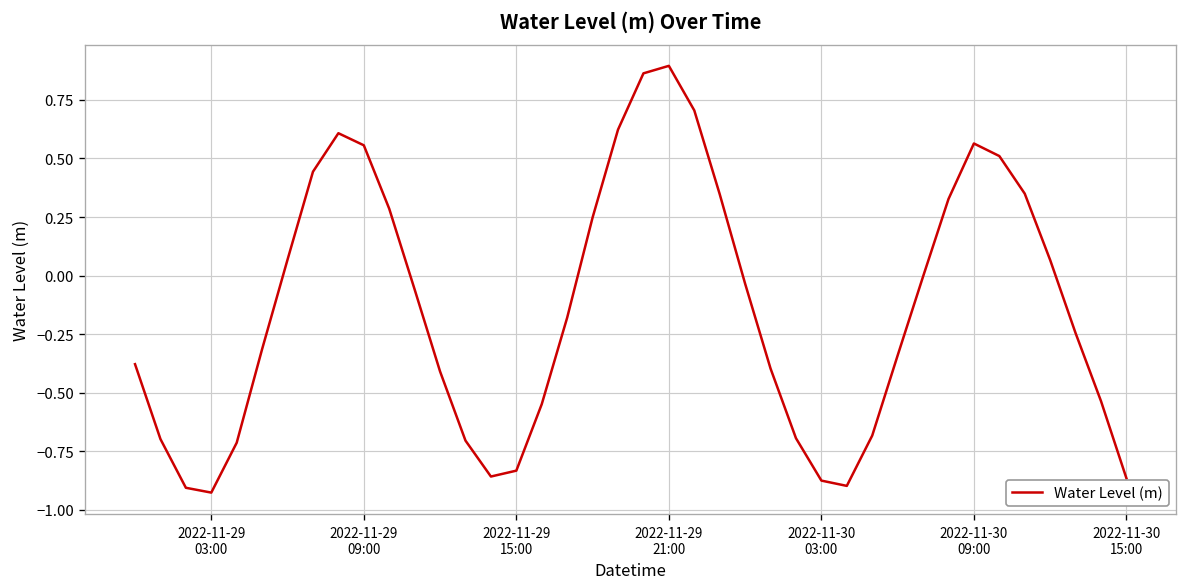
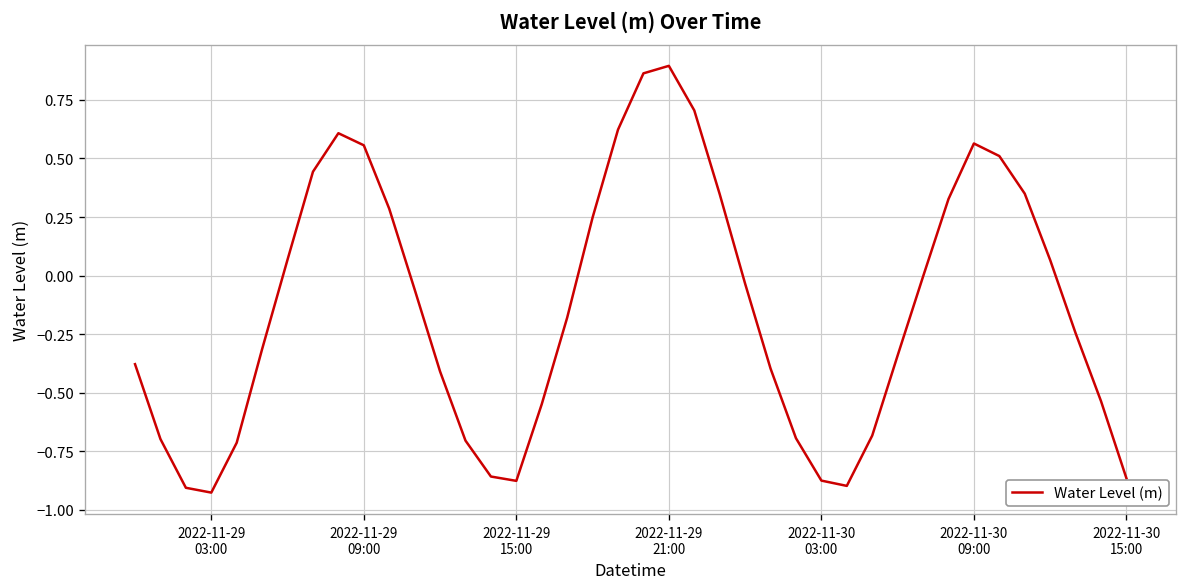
2022-11-29 15:00: -0.83 -> -0.88
